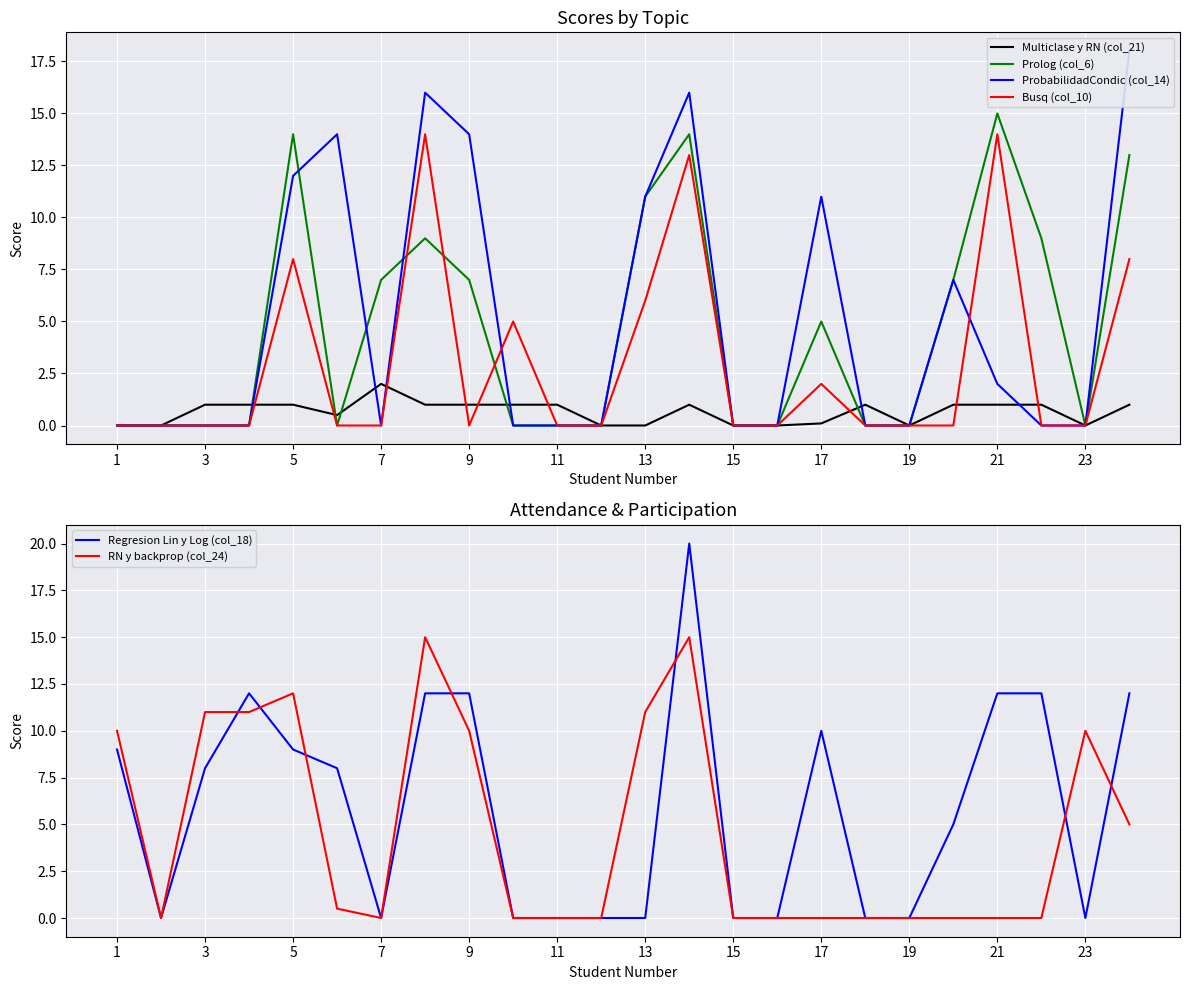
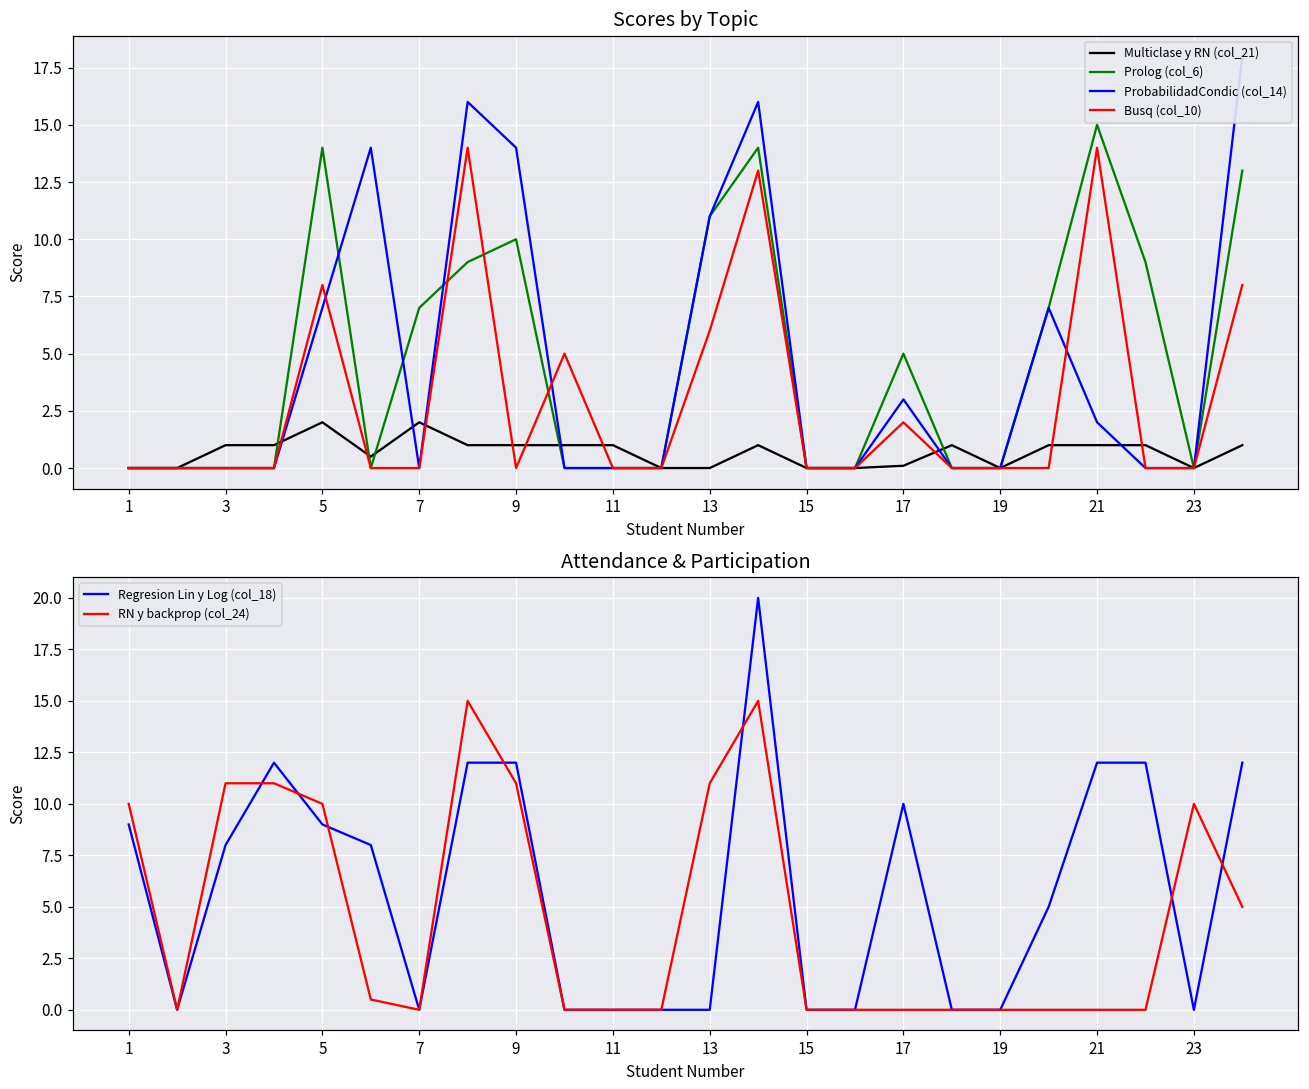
Scores by Topic, Multiclase y RN (col_21), 5: 1 -> 2
Scores by Topic, ProbabilidadCondic (col_14), 5: 12 -> 7
Scores by Topic, Prolog (col_6), 9: 7 -> 10
Scores by Topic, ProbabilidadCondic (col_14), 17: 11 -> 3
Attendance & Participation, RN y backprop (col_24), 5: 12 -> 10
Attendance & Participation, RN y backprop (col_24), 9: 10 -> 11
